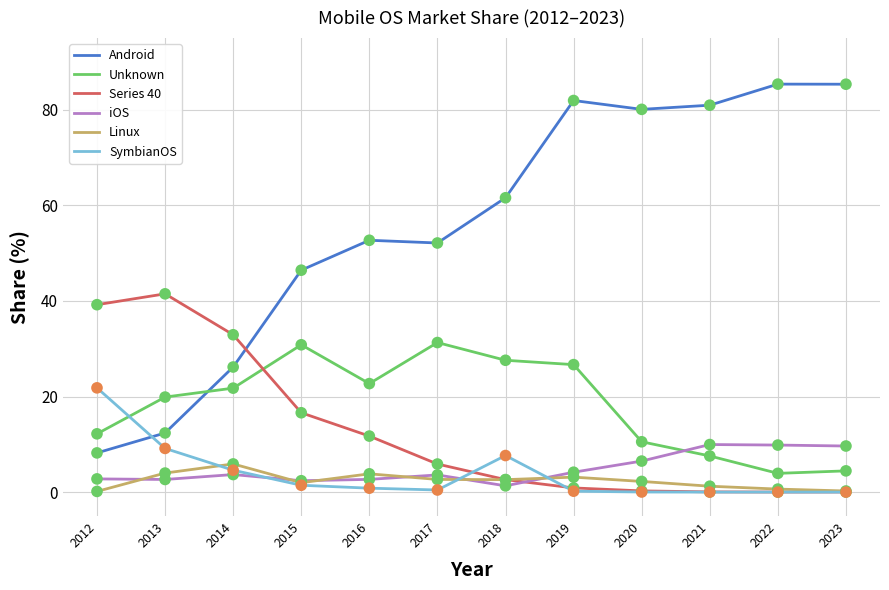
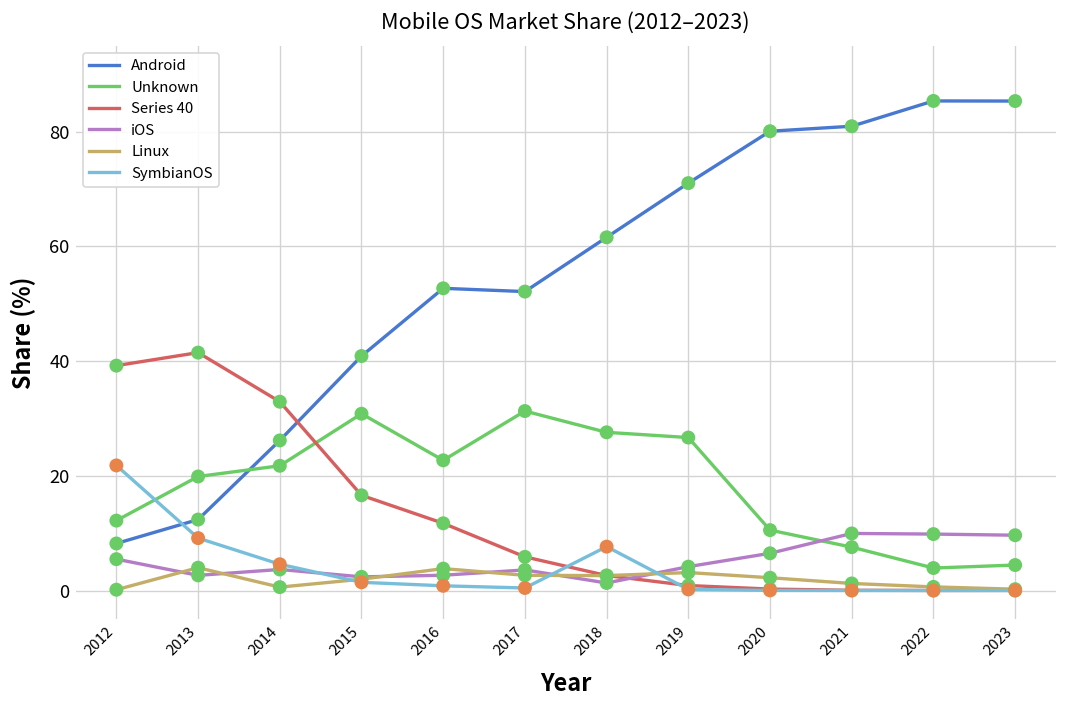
iOS, 2012: 3 -> 5
Linux, 2014: 6 -> 1
Android, 2015: 46 -> 41
Android, 2019: 82 -> 71
